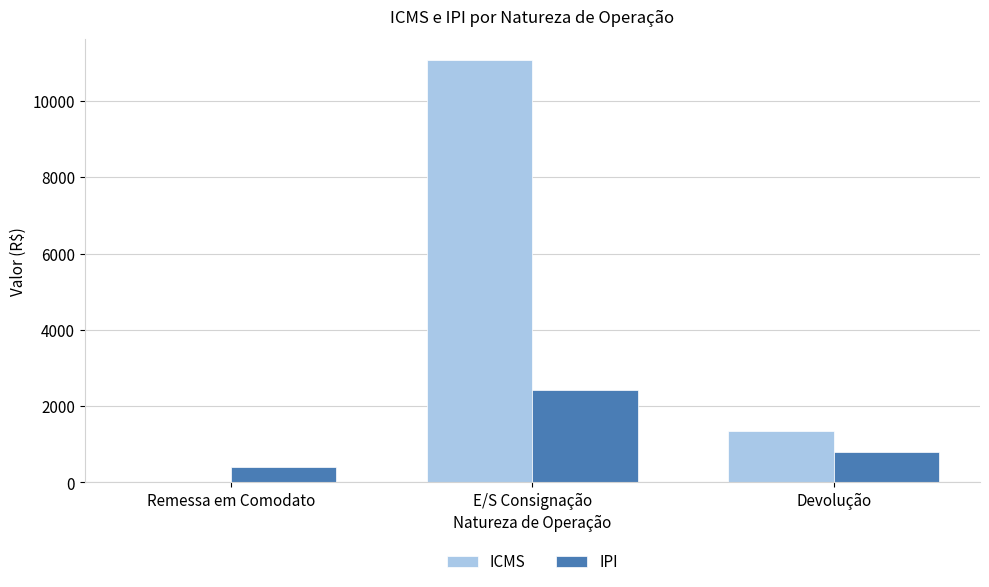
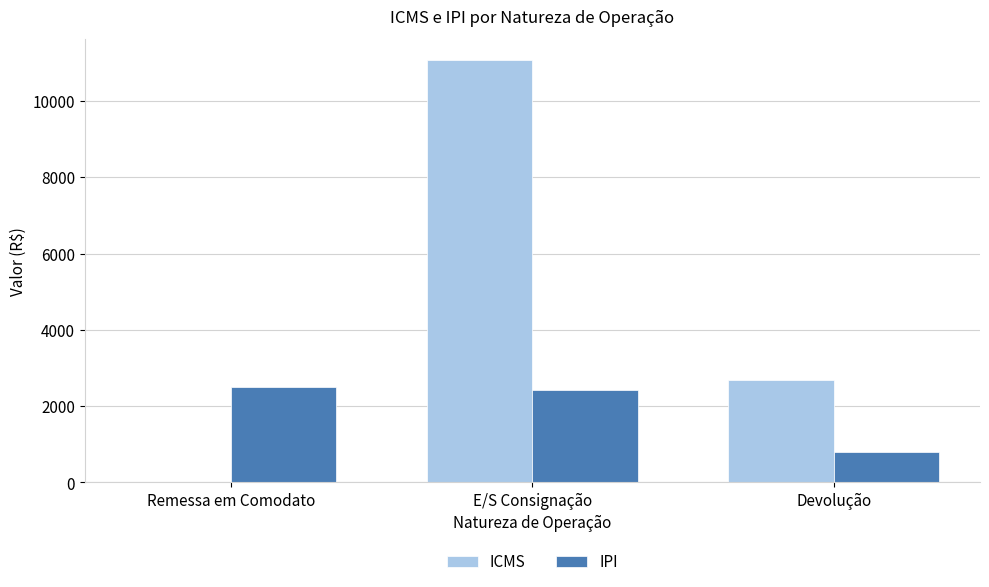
IPI, Remessa em Comodato: 400 -> 2500
ICMS, Devolução: 1400 -> 2700
